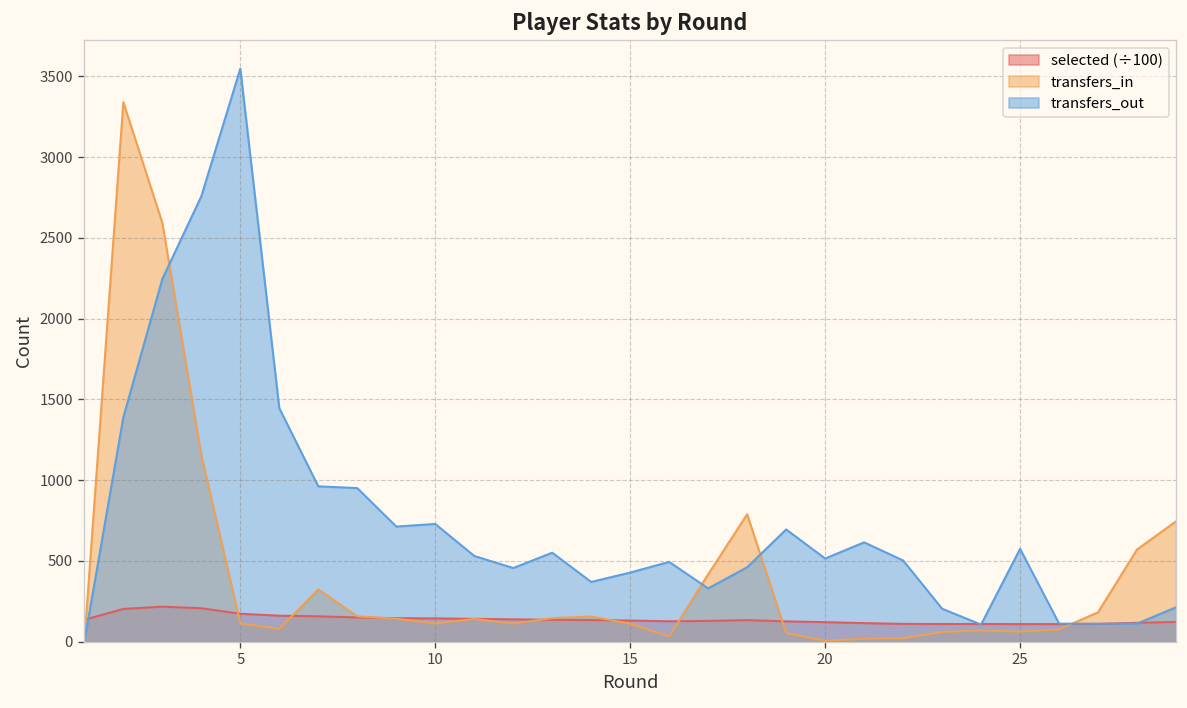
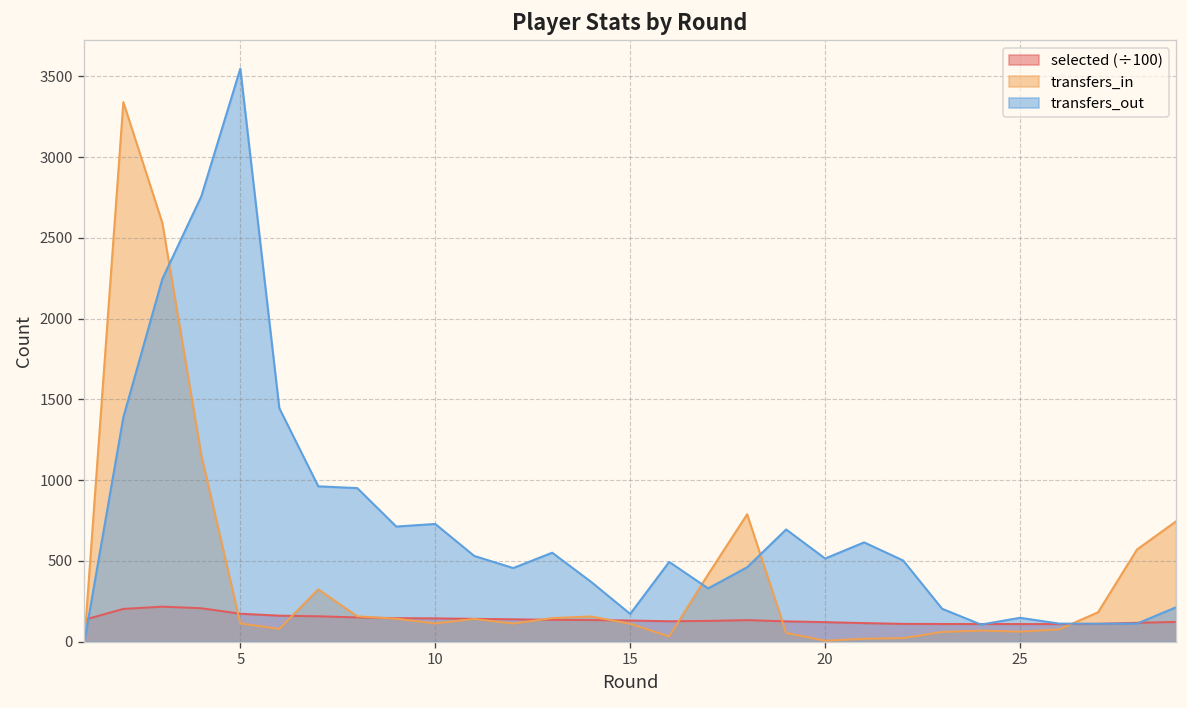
transfers_out, 15: 430 -> 170
transfers_out, 25: 580 -> 150
